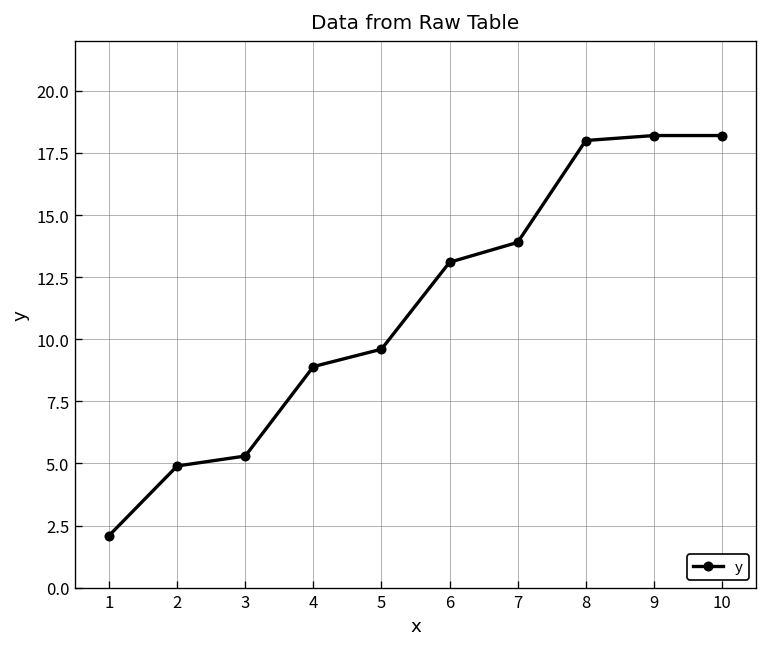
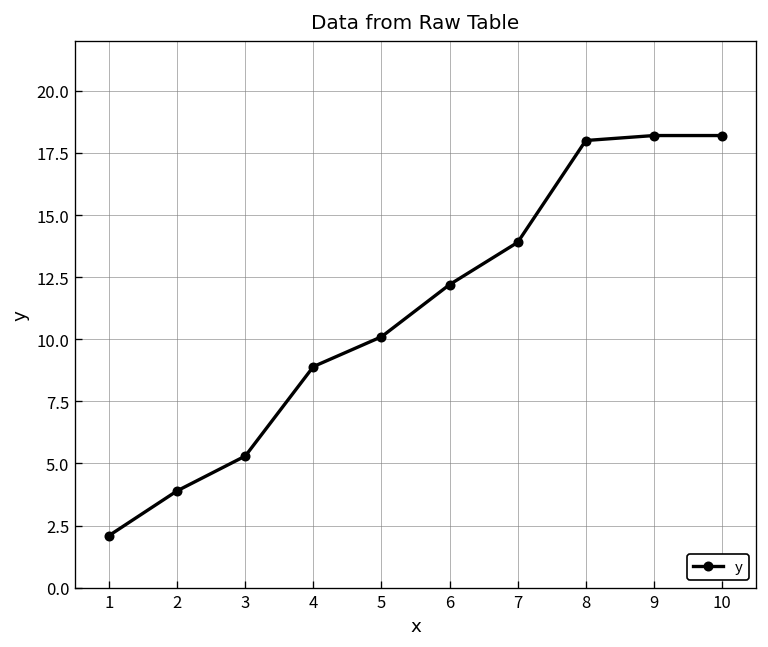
2: 4.9 -> 3.9
5: 9.6 -> 10.1
6: 13.1 -> 12.2
